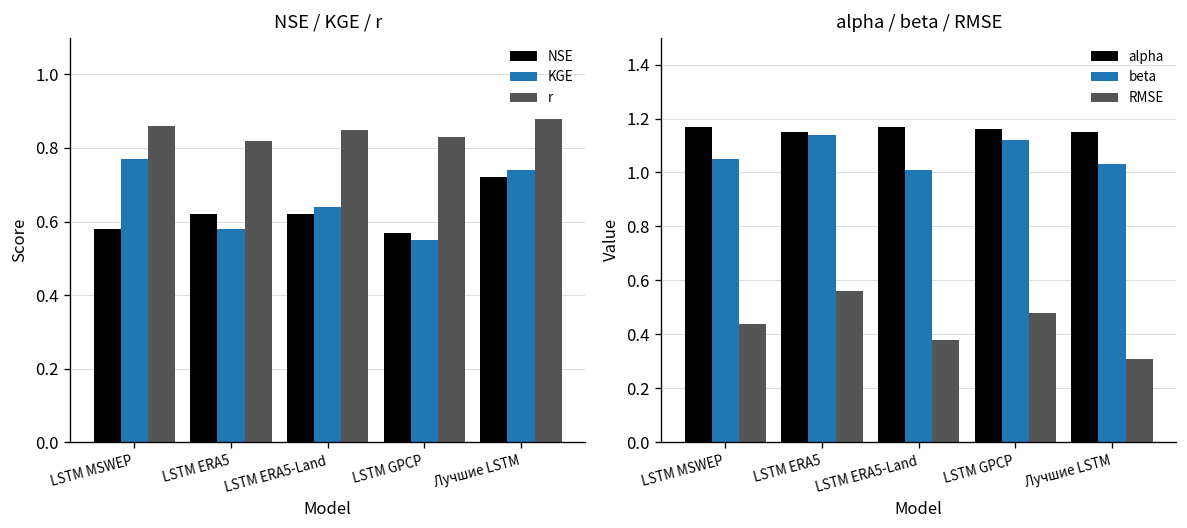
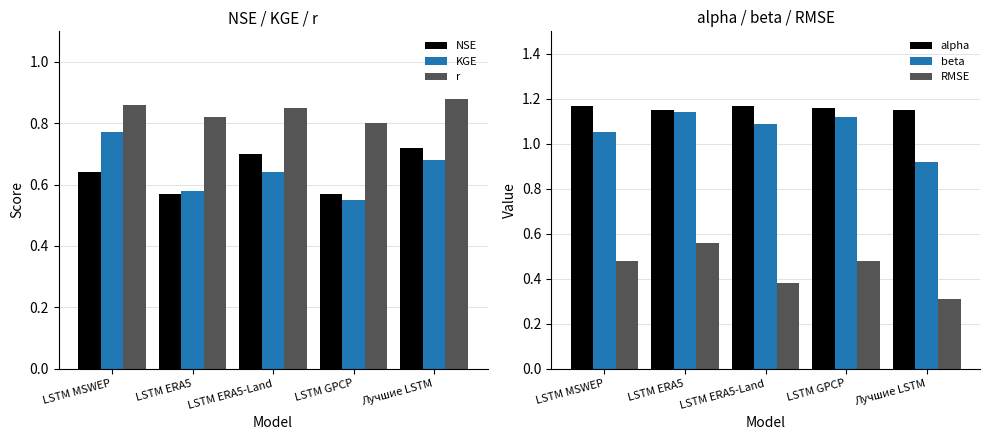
NSE / KGE / r, NSE, LSTM MSWEP: 0.58 -> 0.64
NSE / KGE / r, NSE, LSTM ERA5: 0.62 -> 0.57
NSE / KGE / r, NSE, LSTM ERA5-Land: 0.62 -> 0.70
NSE / KGE / r, r, LSTM GPCP: 0.83 -> 0.80
NSE / KGE / r, KGE, Лучшие LSTM: 0.74 -> 0.68
alpha / beta / RMSE, RMSE, LSTM MSWEP: 0.44 -> 0.48
alpha / beta / RMSE, beta, LSTM ERA5-Land: 1.01 -> 1.09
alpha / beta / RMSE, beta, Лучшие LSTM: 1.03 -> 0.92
